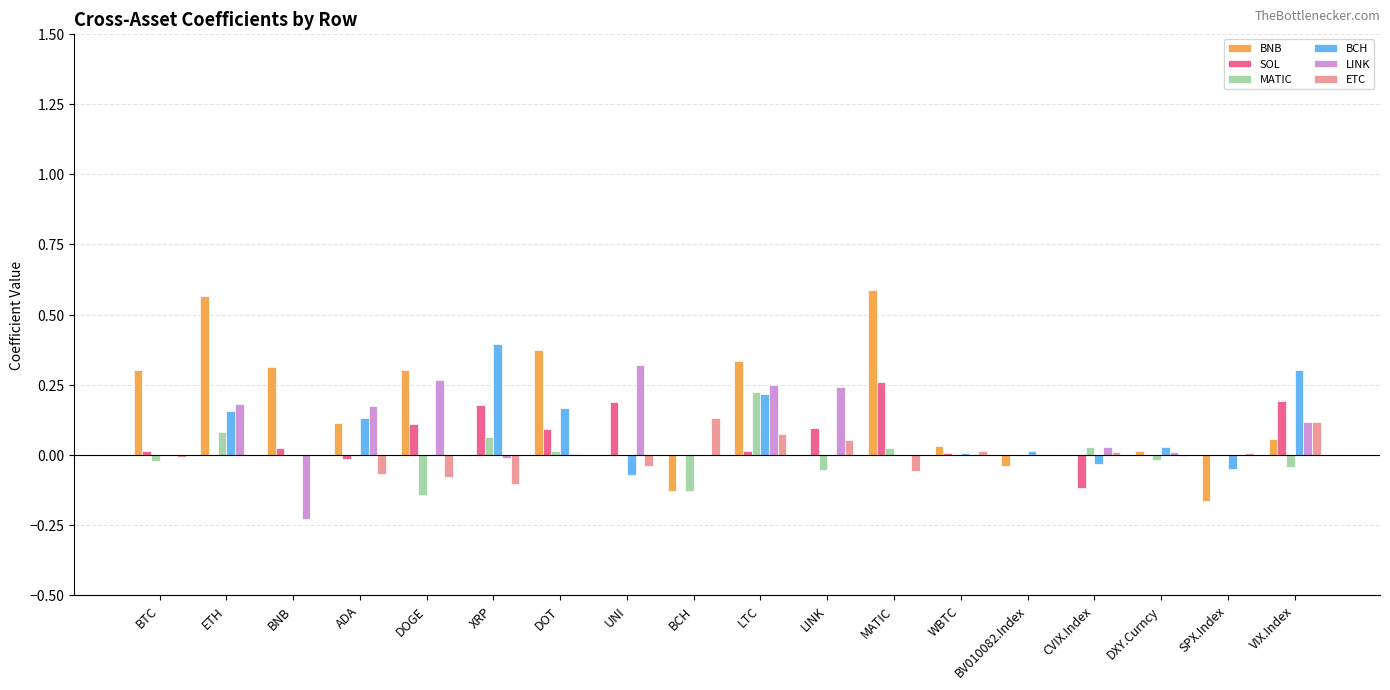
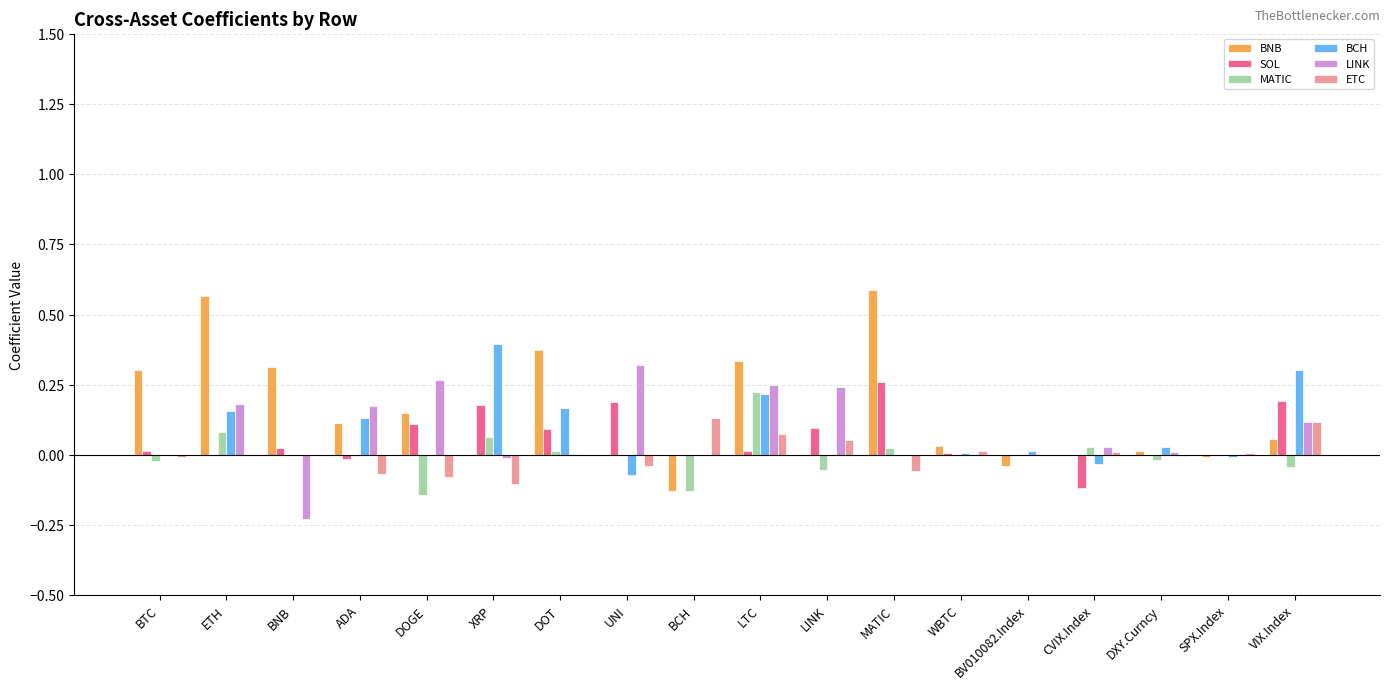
BNB, DOGE: 0.30 -> 0.15
BNB, SPX.Index: -0.17 -> -0.01
BCH, SPX.Index: -0.05 -> -0.01
